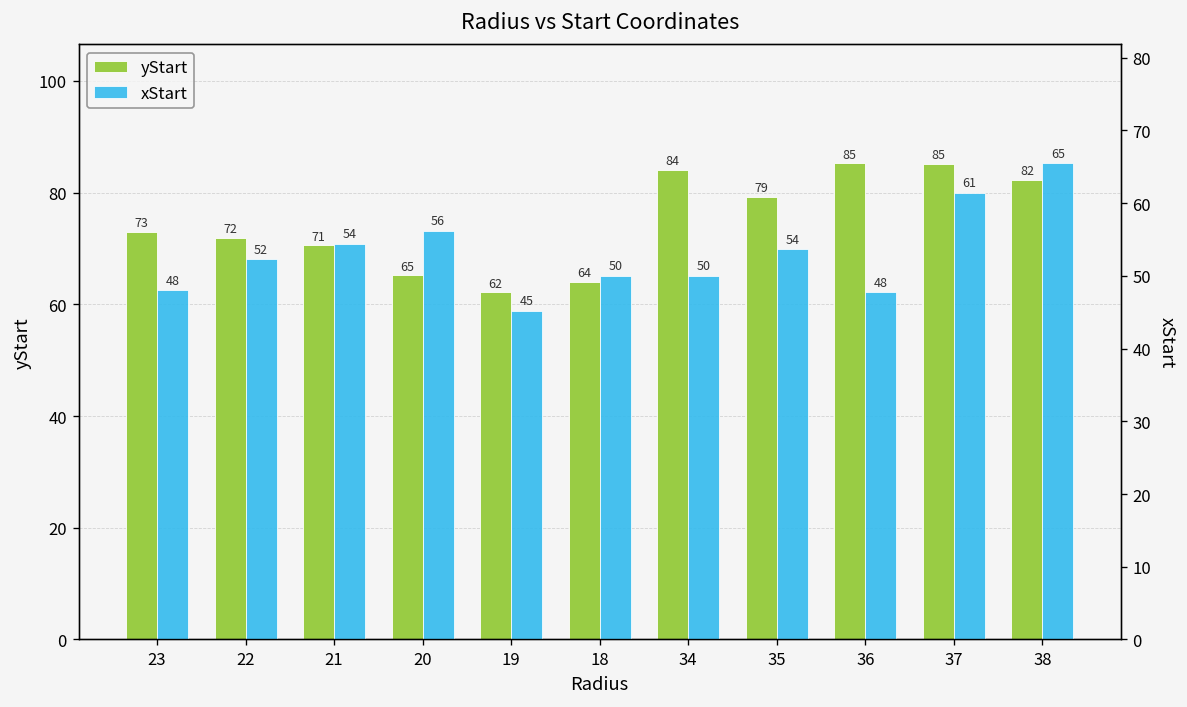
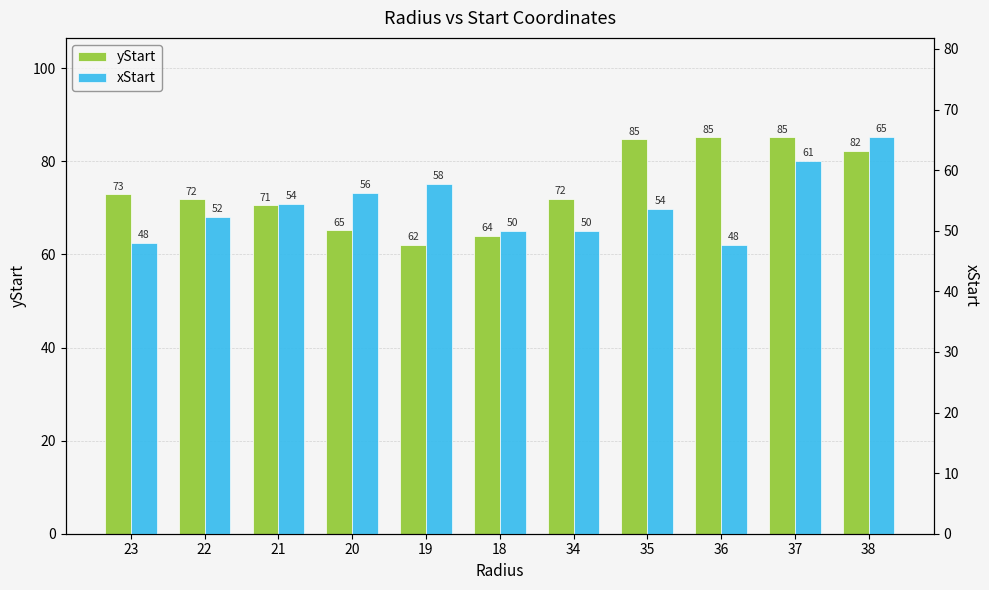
yStart, 34: 84 -> 72
yStart, 35: 79 -> 85
xStart, 19: 45 -> 58
